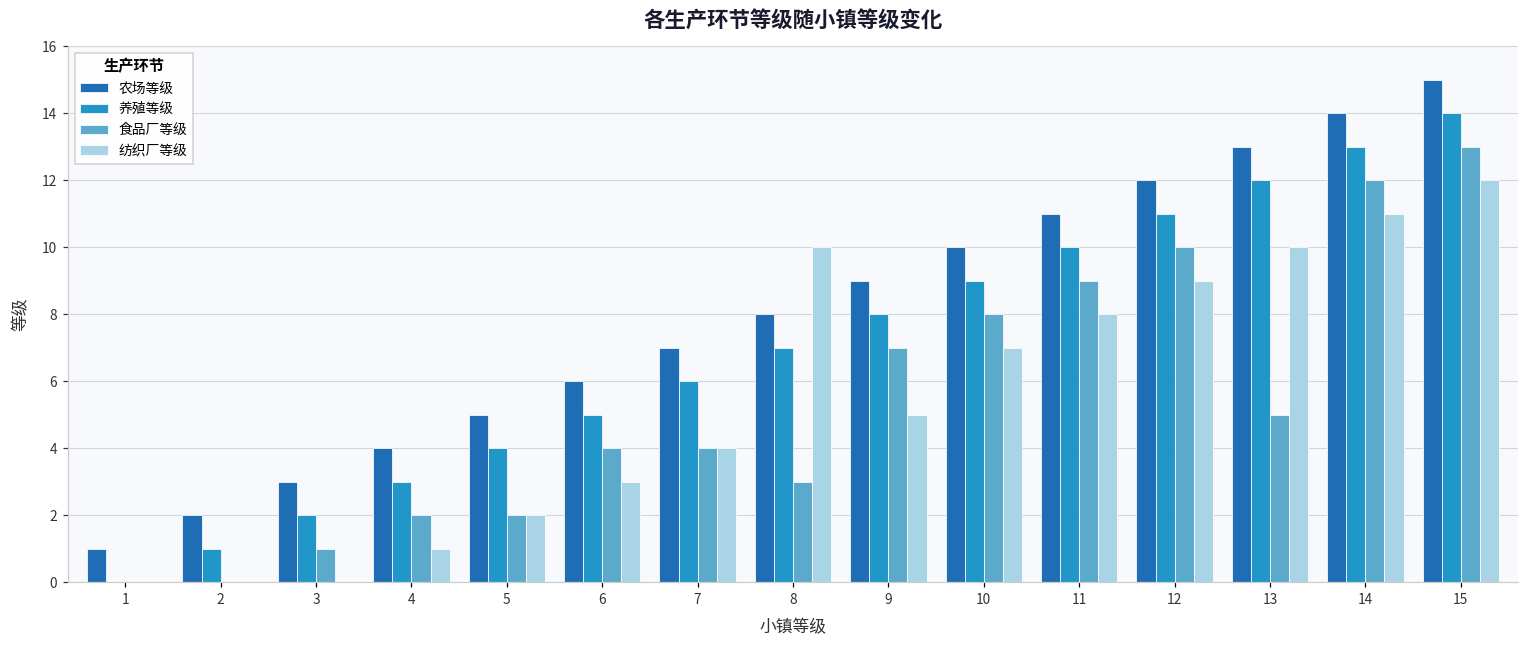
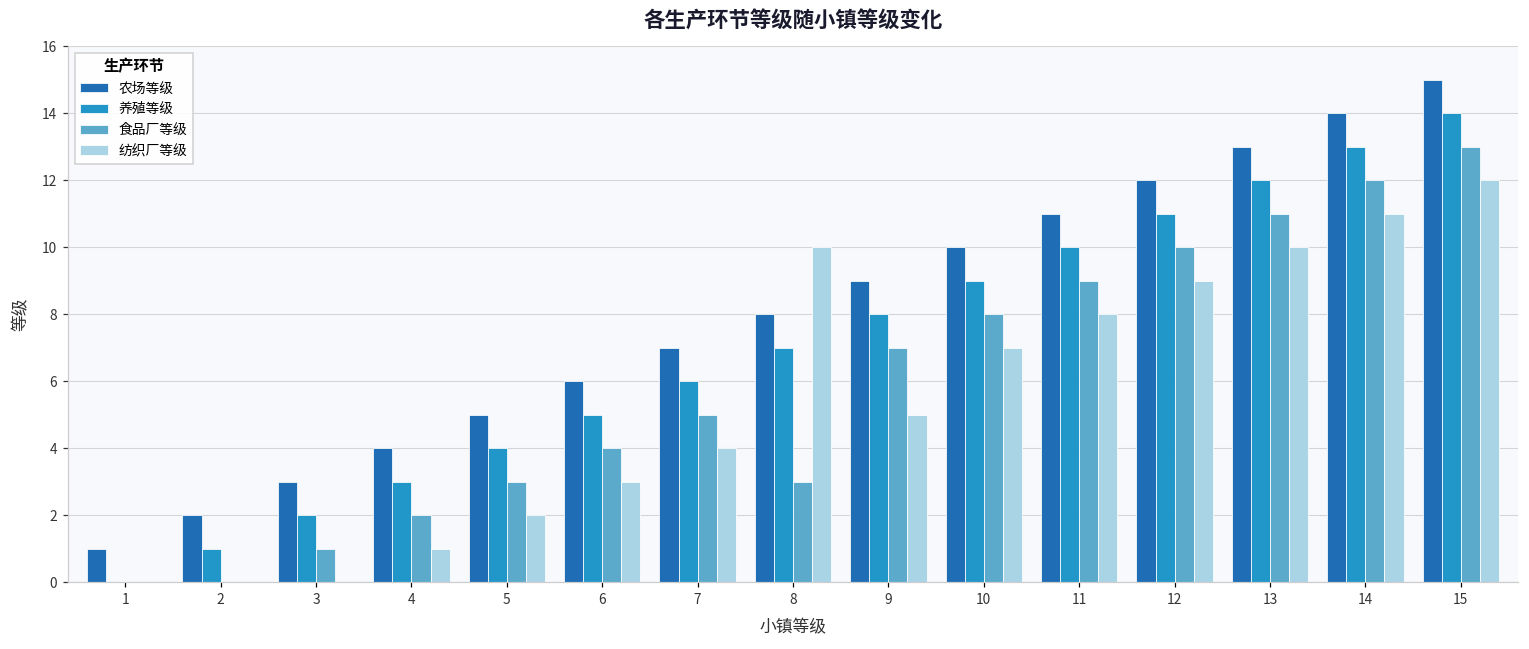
食品厂等级, 5: 2 -> 3
食品厂等级, 7: 4 -> 5
食品厂等级, 13: 5 -> 11
